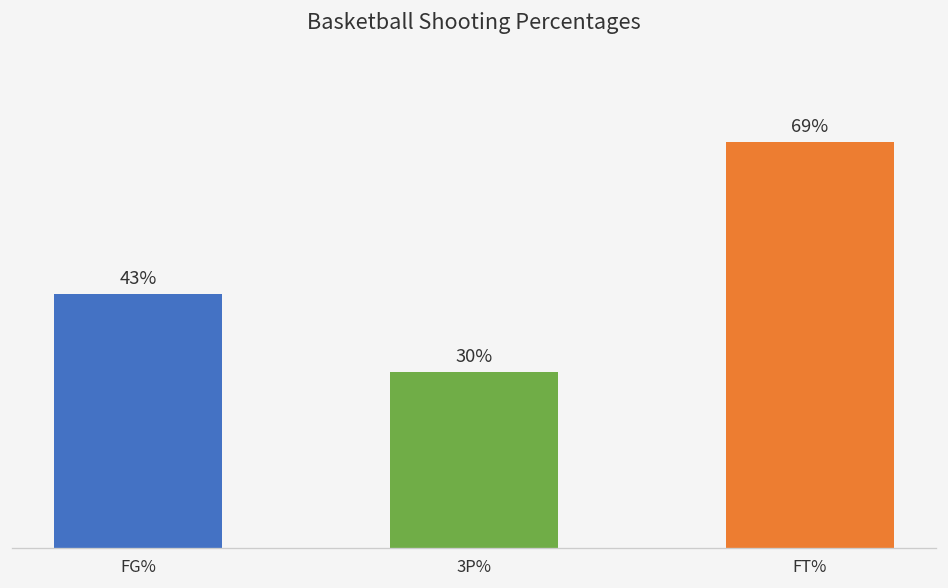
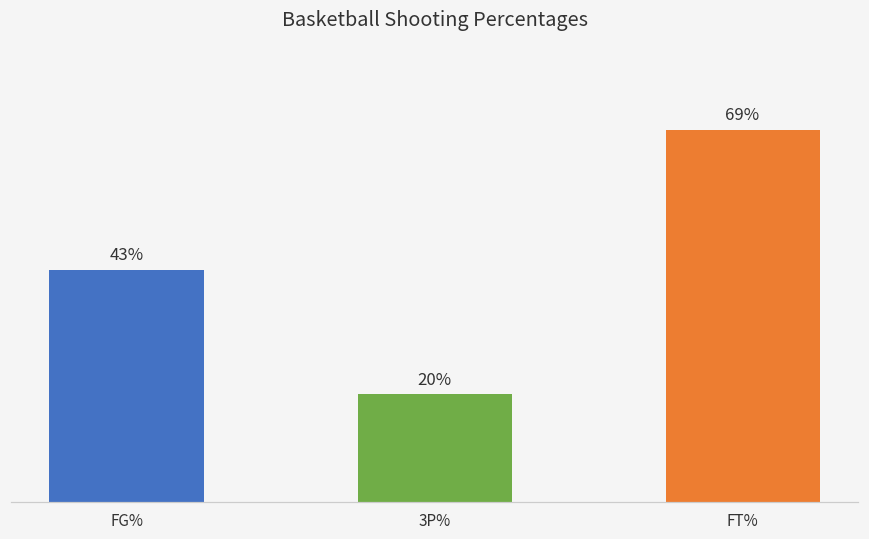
3P%: 30% -> 20%
